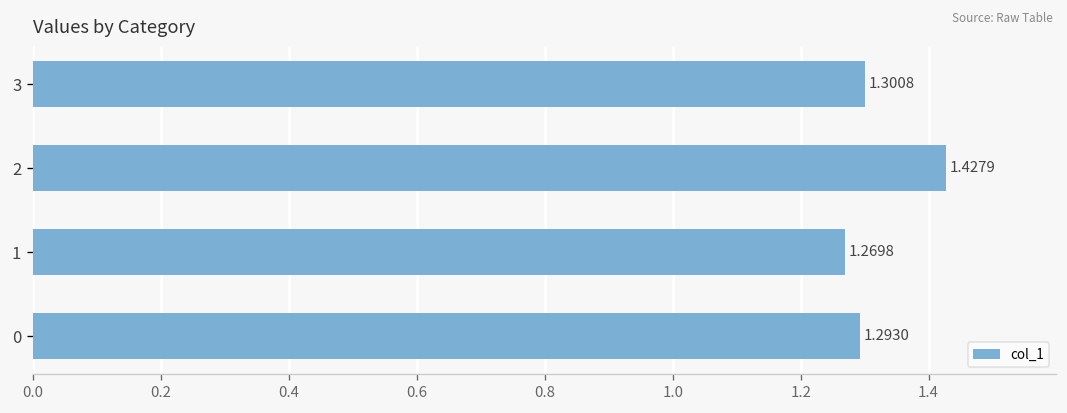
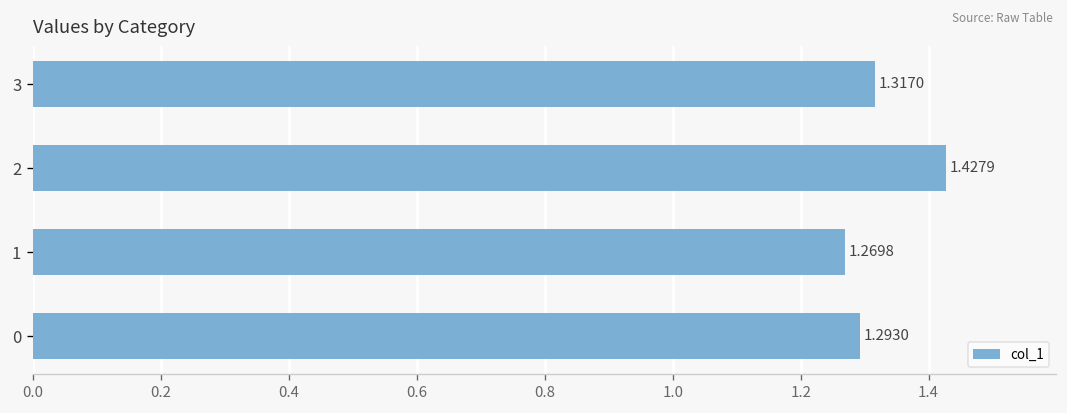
3: 1.3008 -> 1.3170
